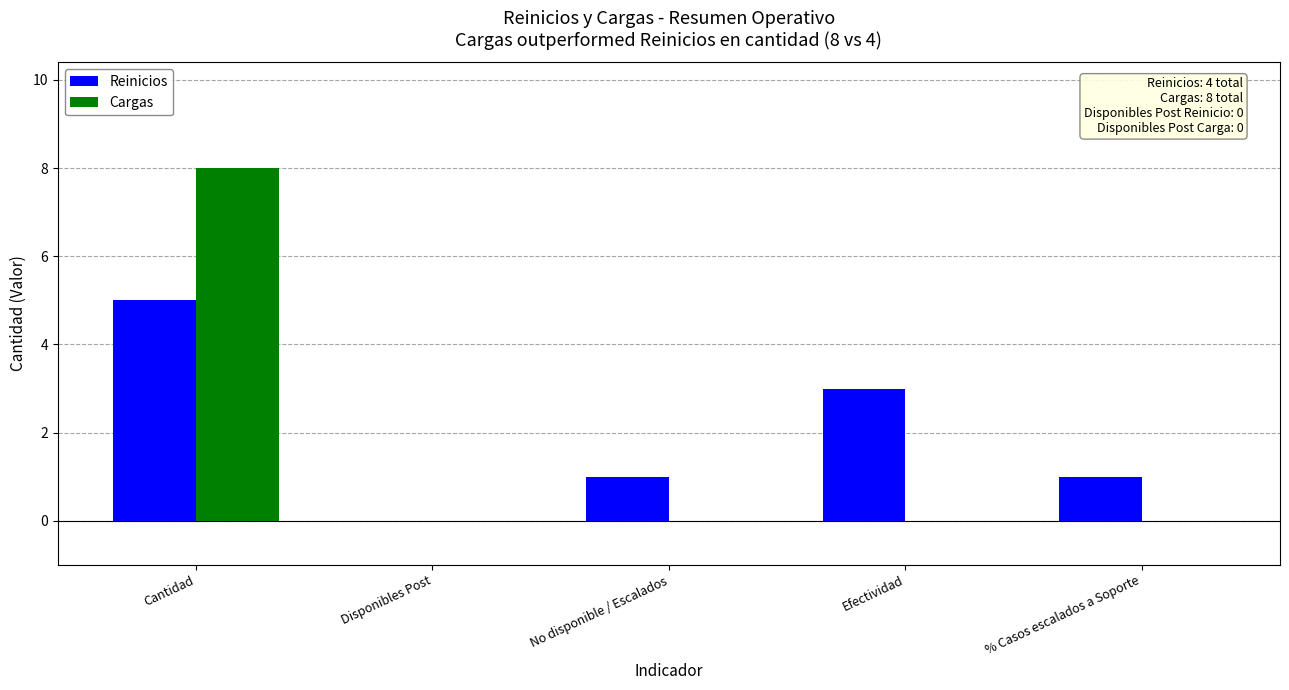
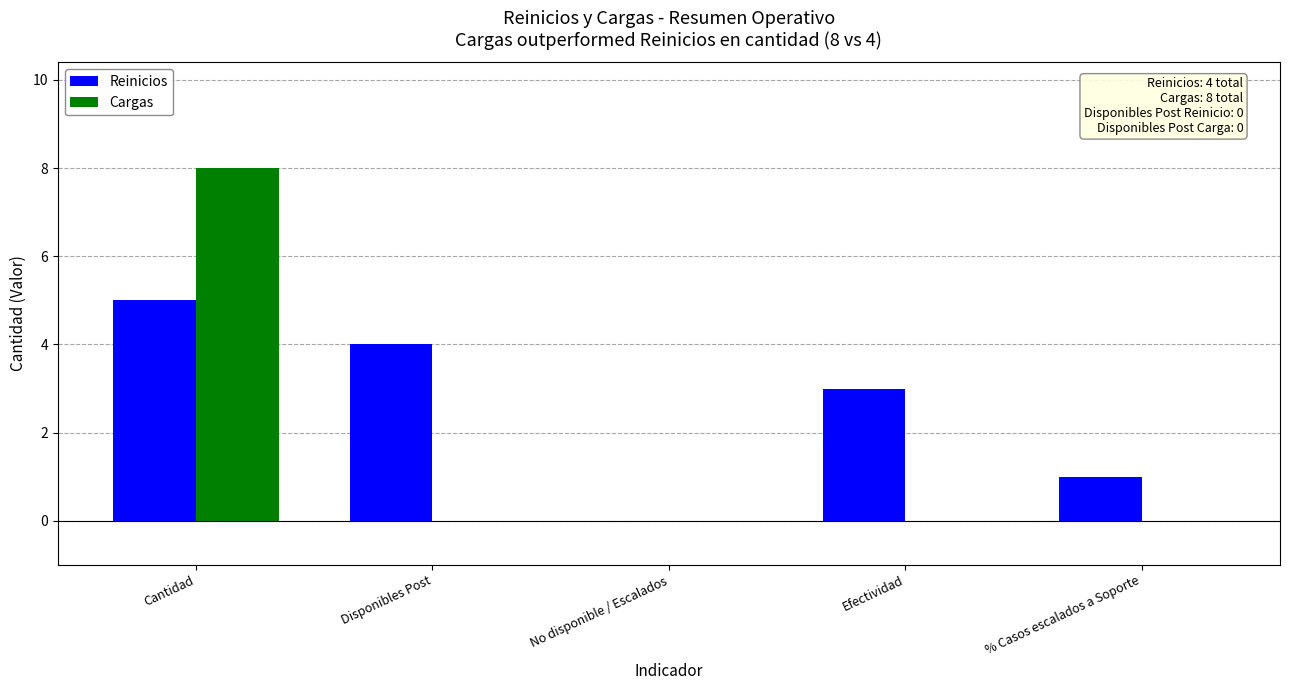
Reinicios, Disponibles Post: 0 -> 4
Reinicios, No disponible / Escalados: 1 -> 0
